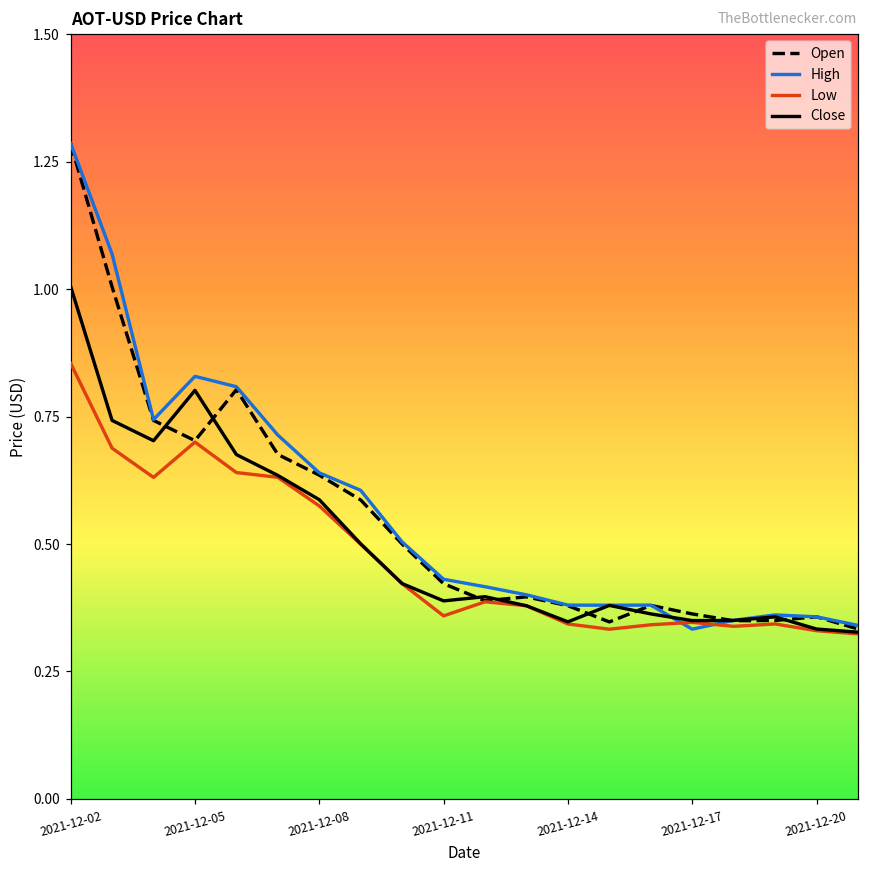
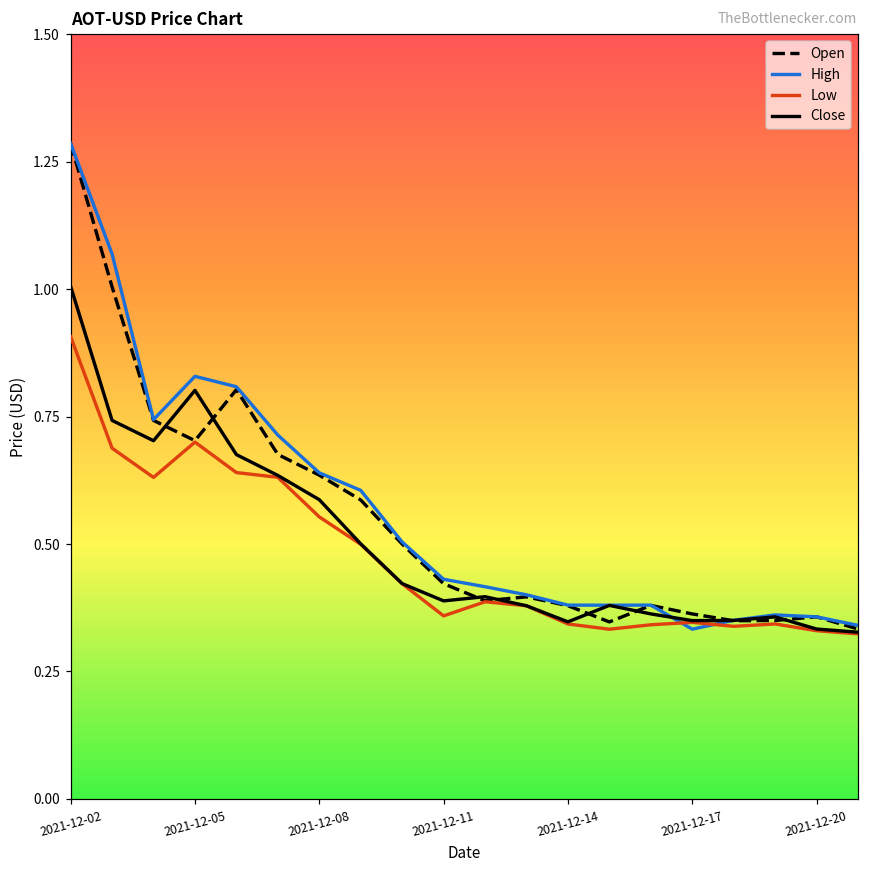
Low, 2021-12-02: 0.85 -> 0.91
Low, 2021-12-08: 0.57 -> 0.55
